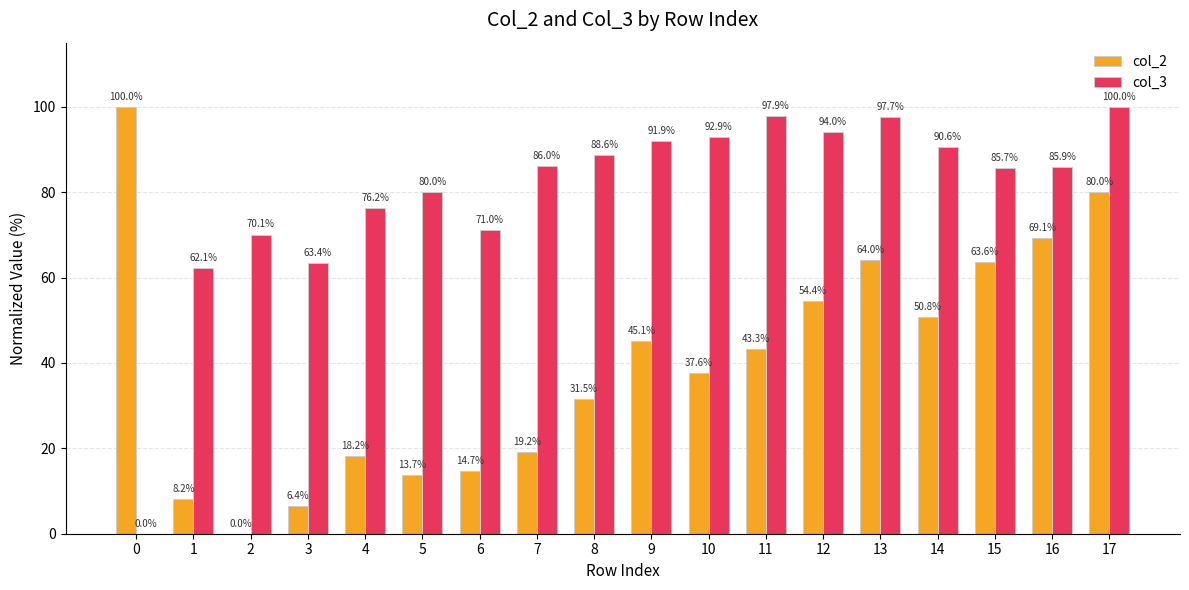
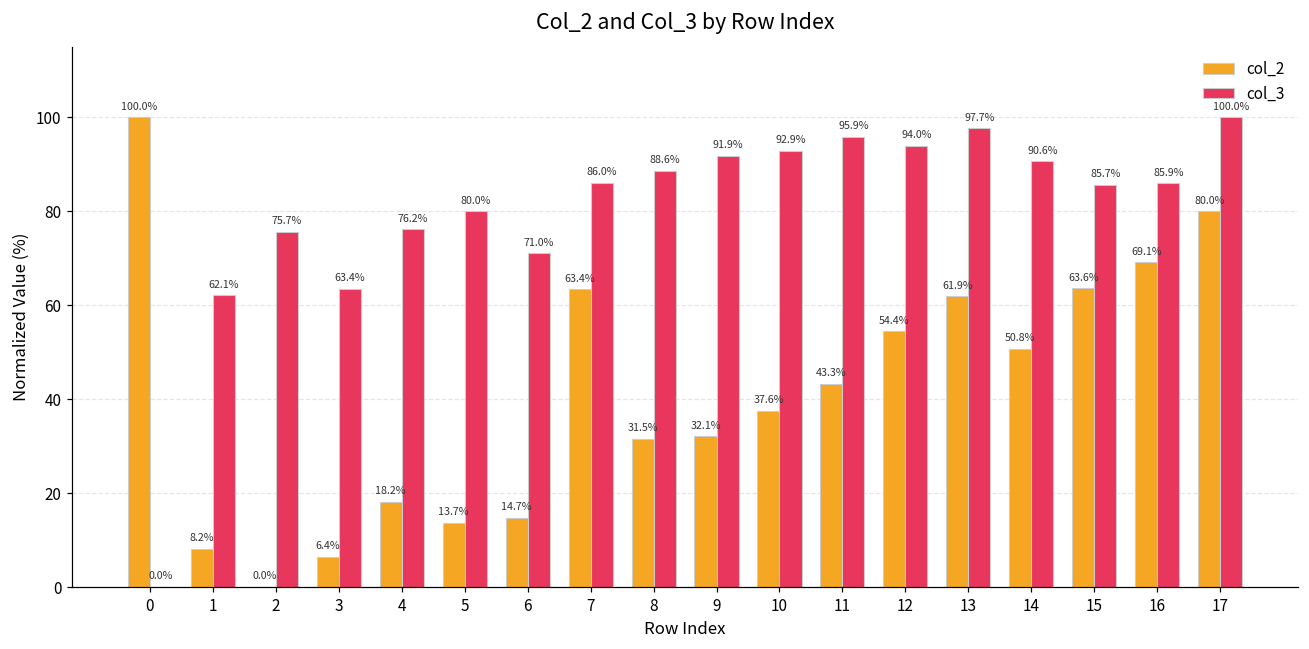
col_3, 2: 70.1% -> 75.7%
col_2, 7: 19.2% -> 63.4%
col_2, 9: 45.1% -> 32.1%
col_3, 11: 97.9% -> 95.9%
col_2, 13: 64.0% -> 61.9%
